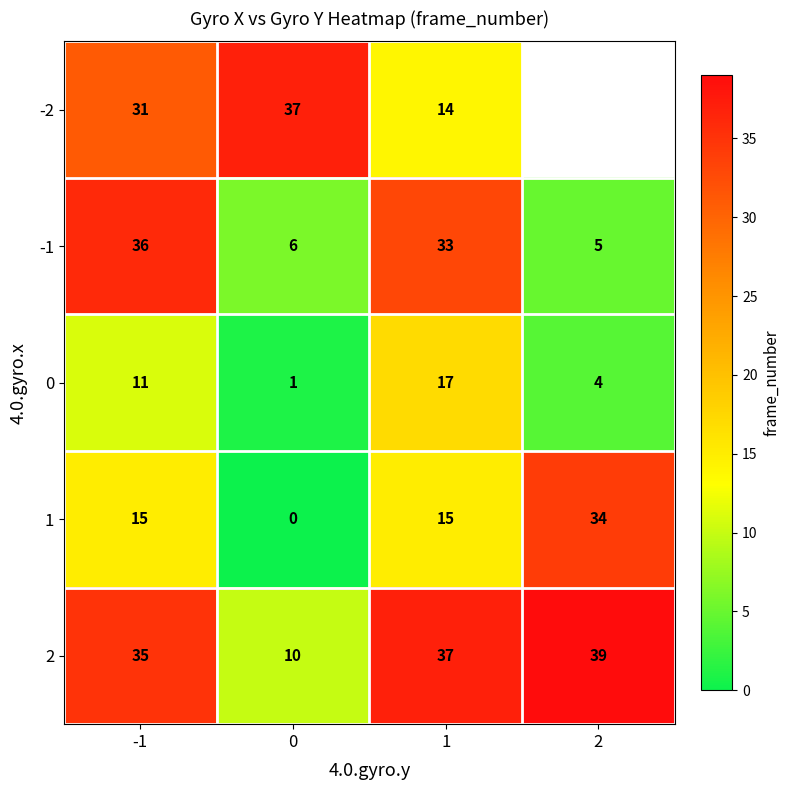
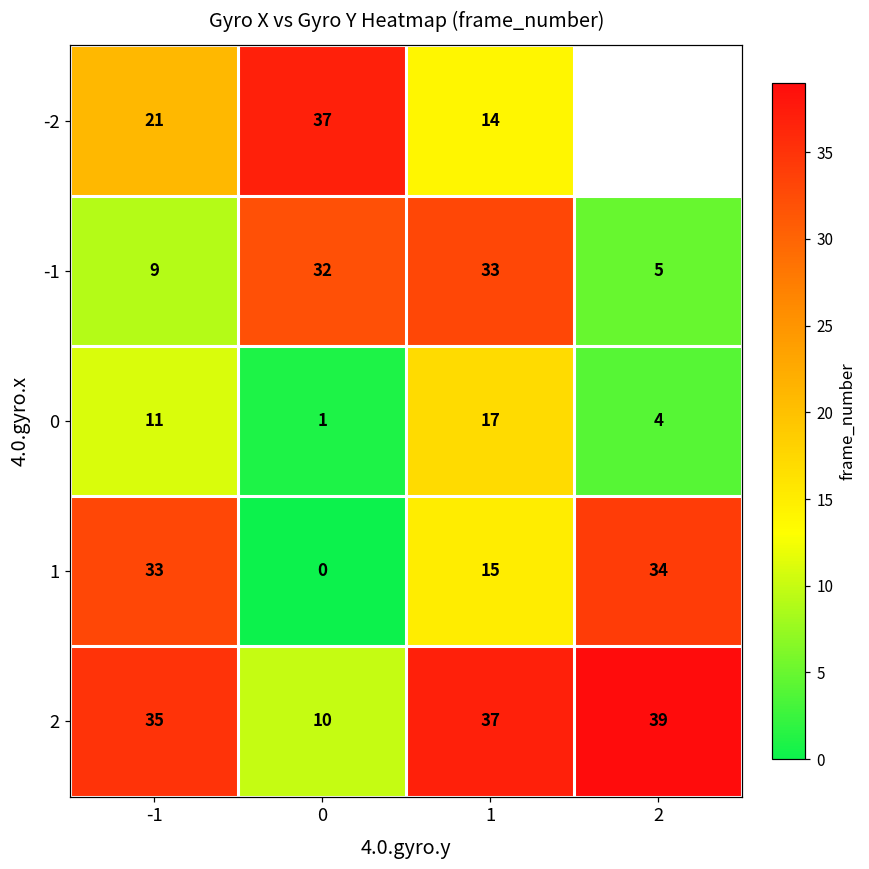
-2, -1: 31 -> 21
-1, -1: 36 -> 9
-1, 0: 6 -> 32
1, -1: 15 -> 33
